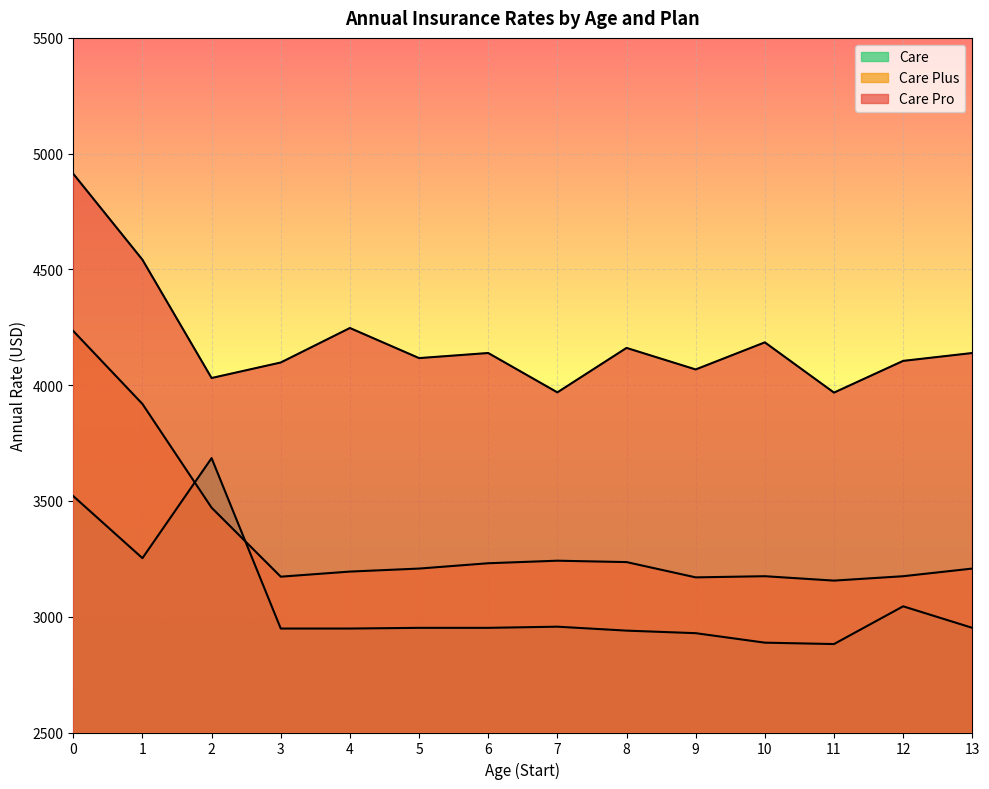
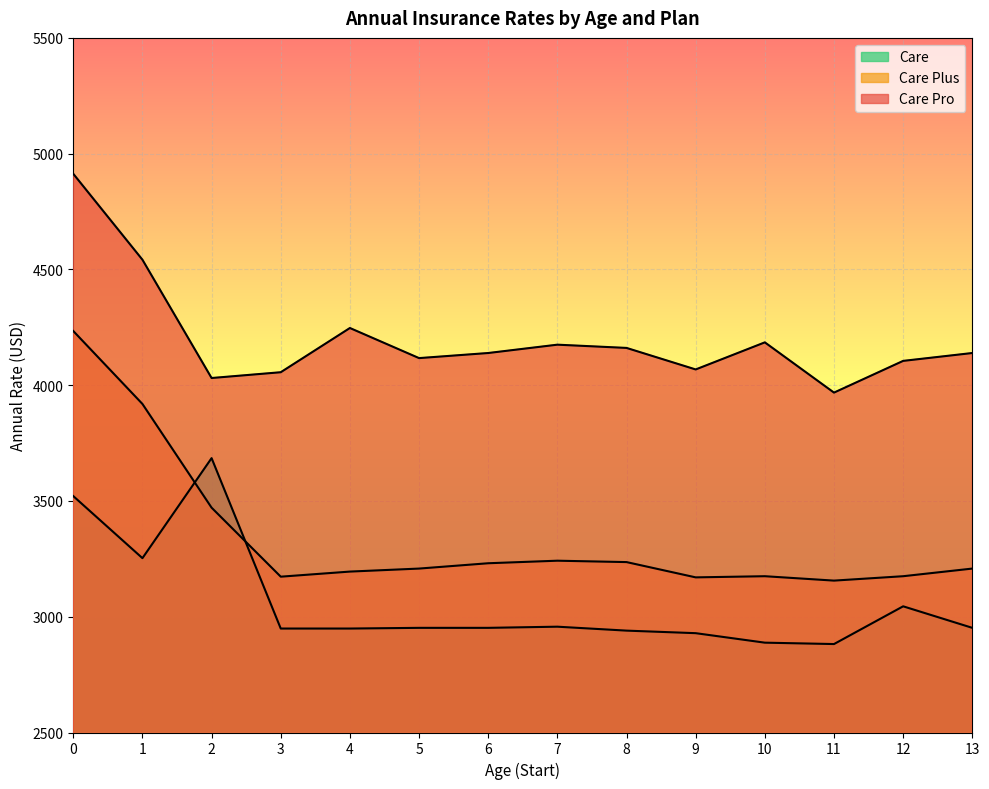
Care Pro, 3: 4100 -> 4060
Care Pro, 7: 3970 -> 4180
